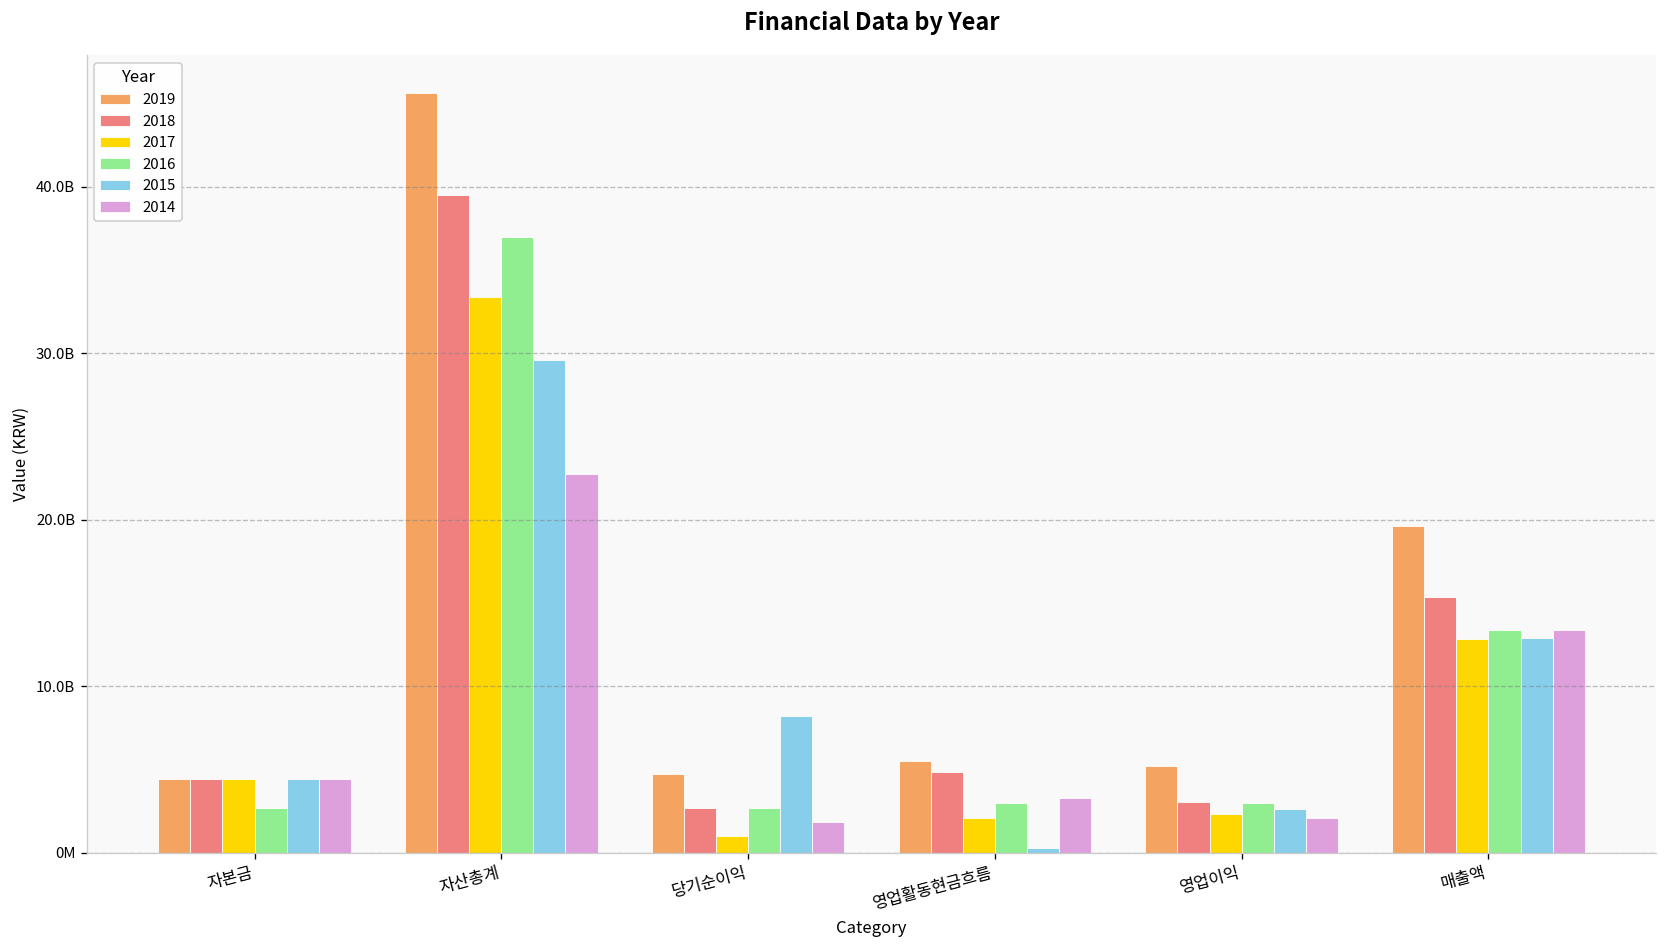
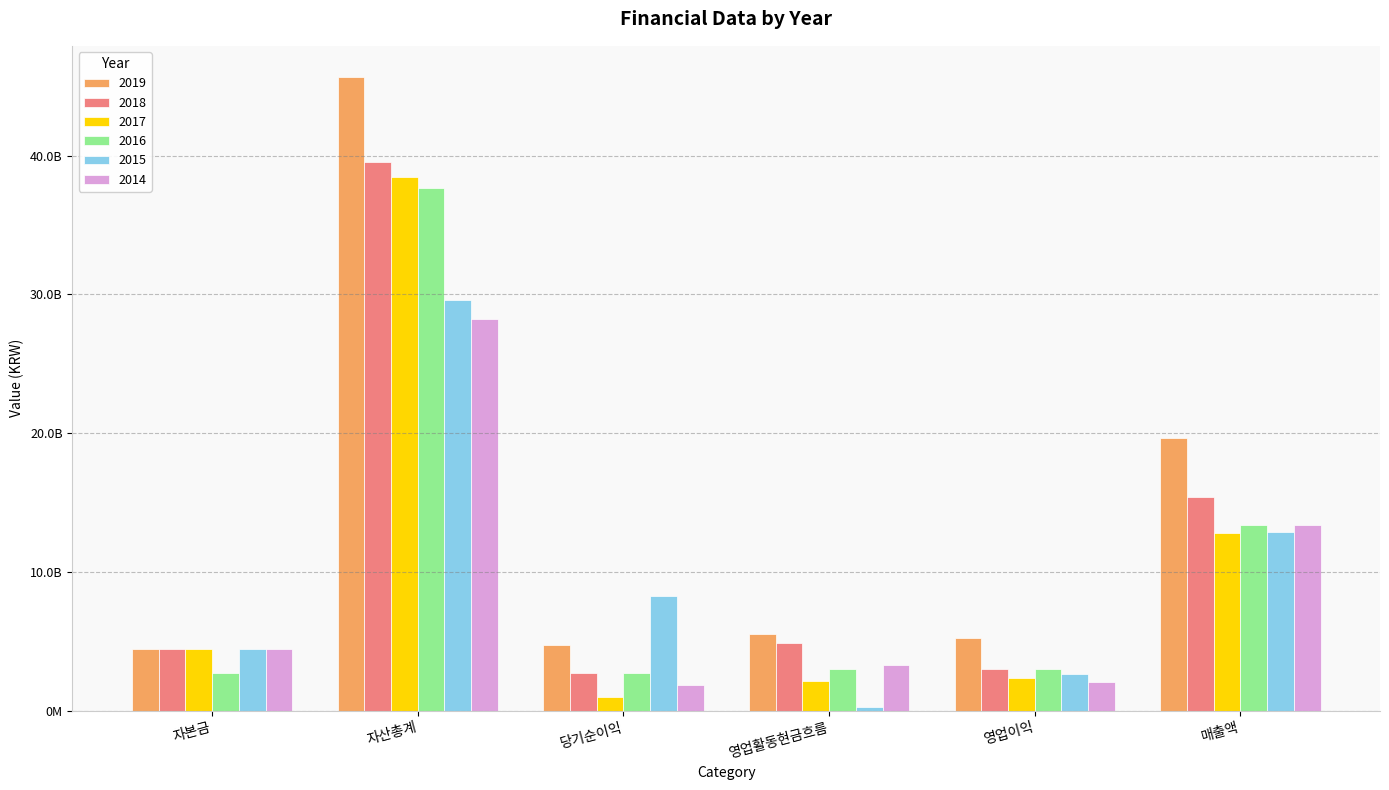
2017, 자산총계: 33400000000 -> 38500000000
2016, 자산총계: 37000000000 -> 37700000000
2014, 자산총계: 22700000000 -> 28200000000
